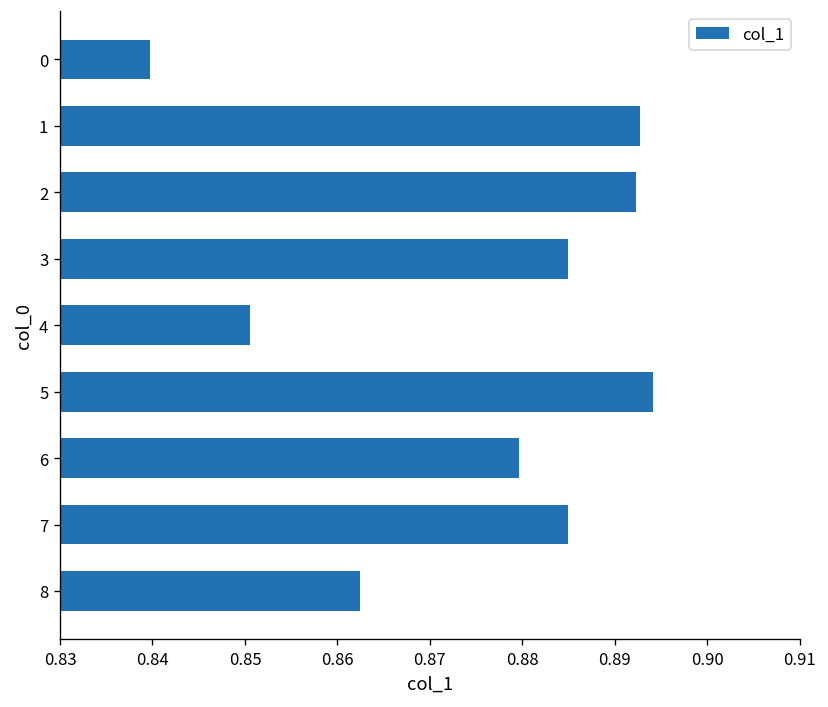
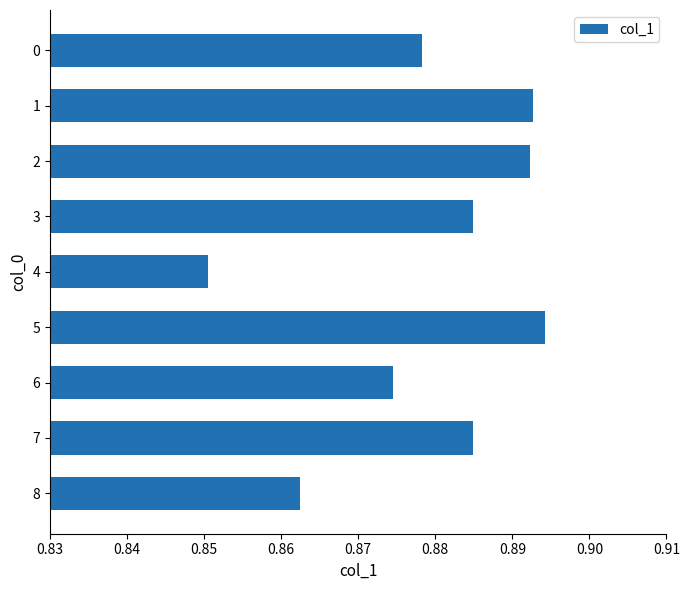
0: 0.840 -> 0.878
6: 0.880 -> 0.874
